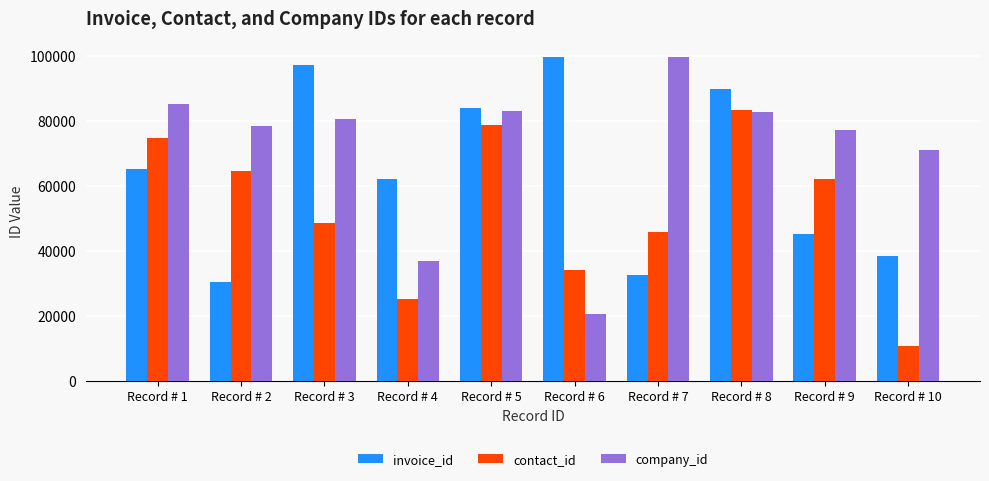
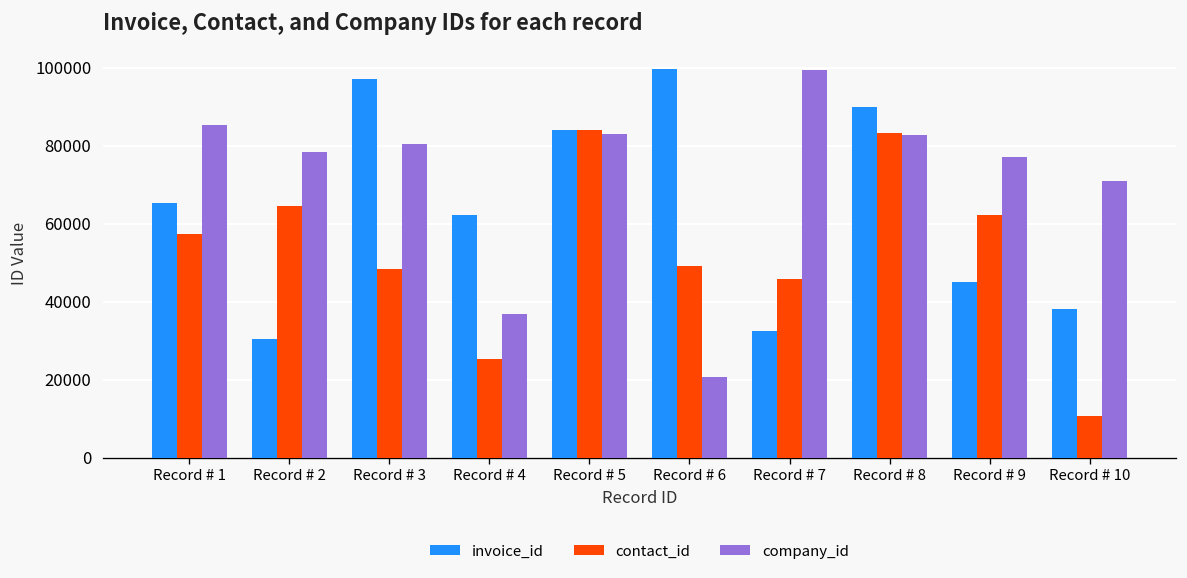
contact_id, Record # 1: 75000 -> 57000
contact_id, Record # 5: 79000 -> 84000
contact_id, Record # 6: 34000 -> 49000
